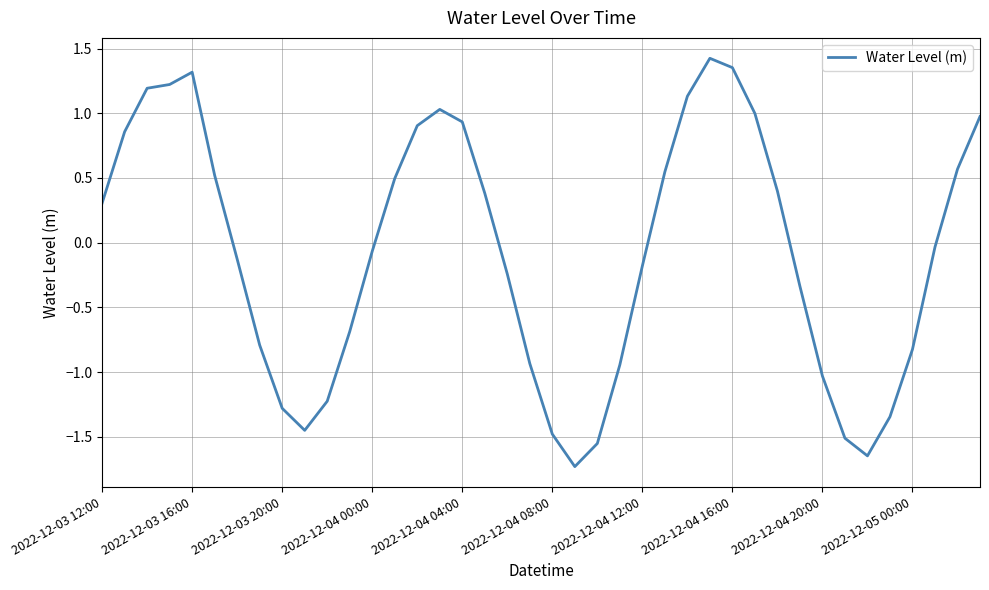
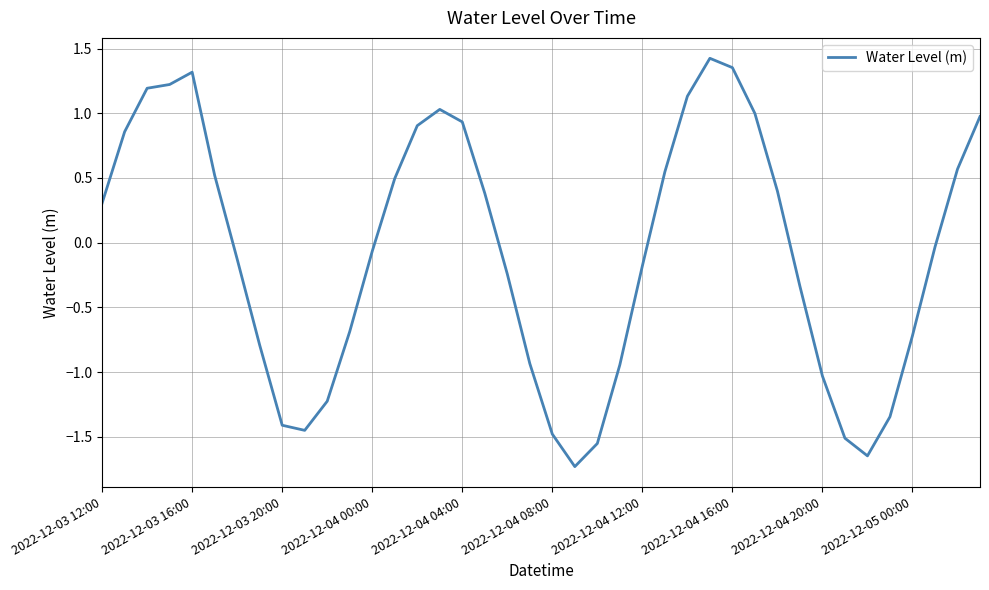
2022-12-03 20:00: -1.28 -> -1.41
2022-12-05 00:00: -0.82 -> -0.72
